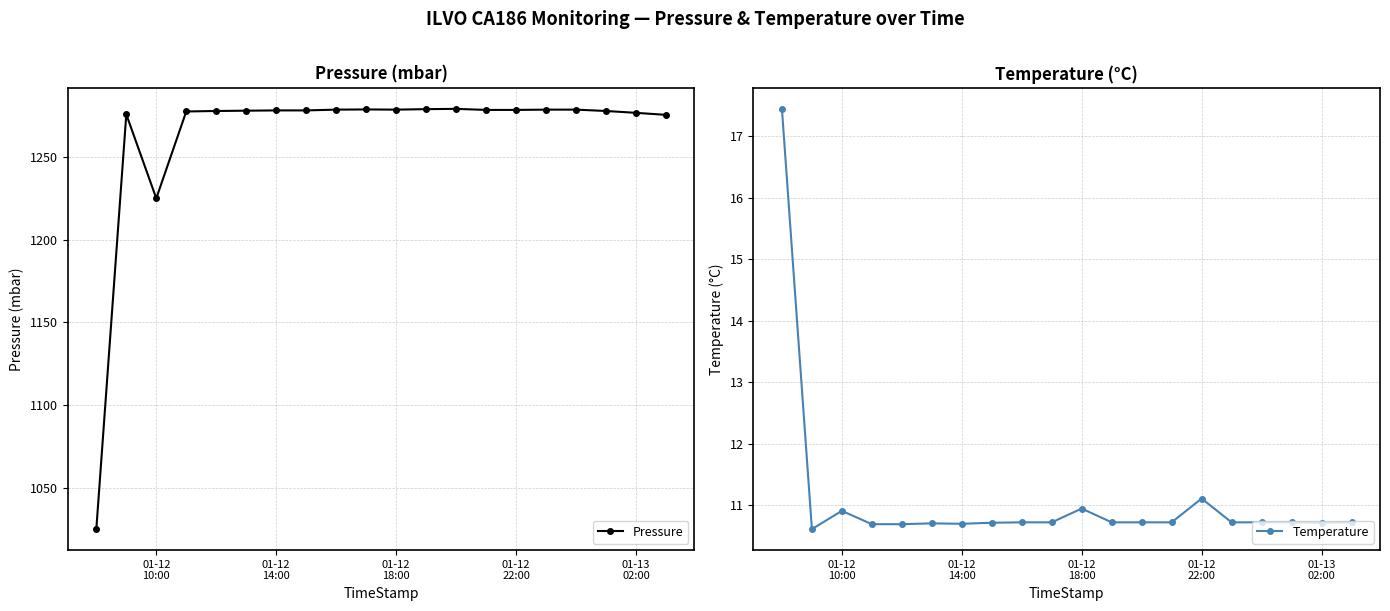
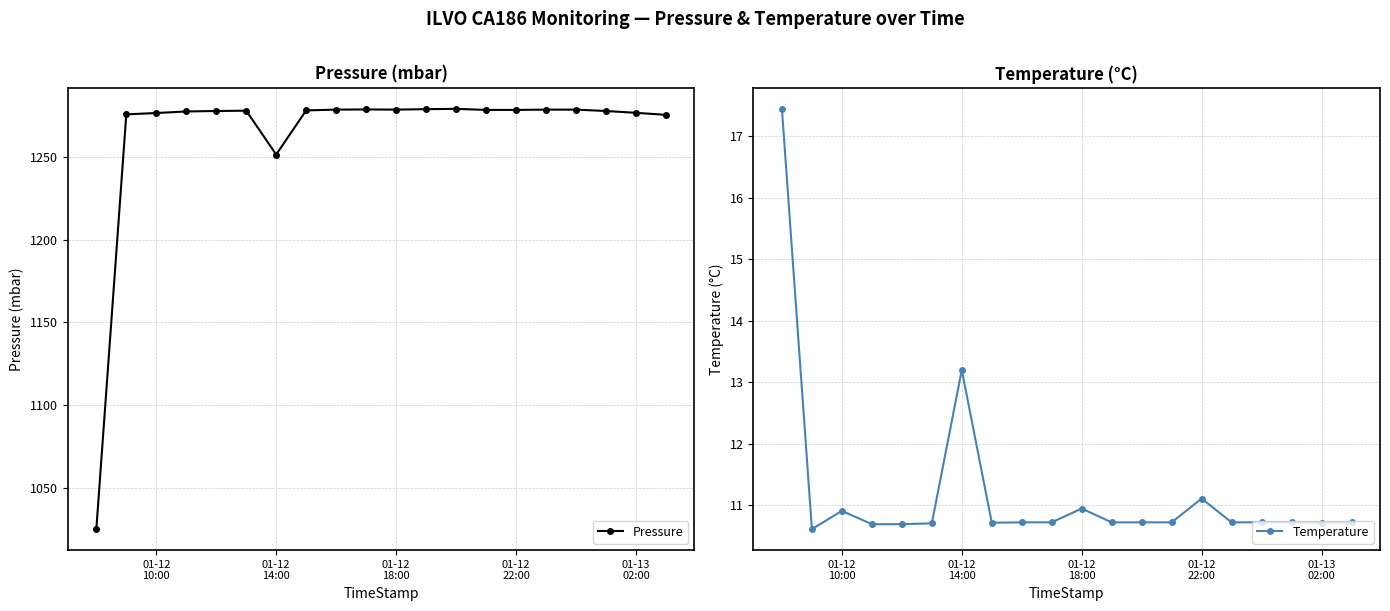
Pressure (mbar), 01-12 10:00: 1225 -> 1276
Pressure (mbar), 01-12 14:00: 1278 -> 1251
Temperature (°C), 01-12 14:00: 10.7 -> 13.2
